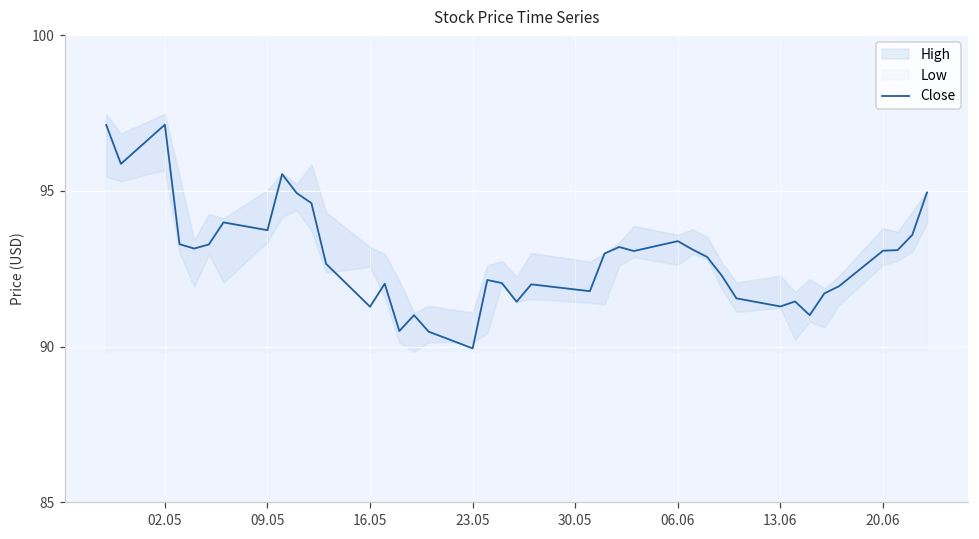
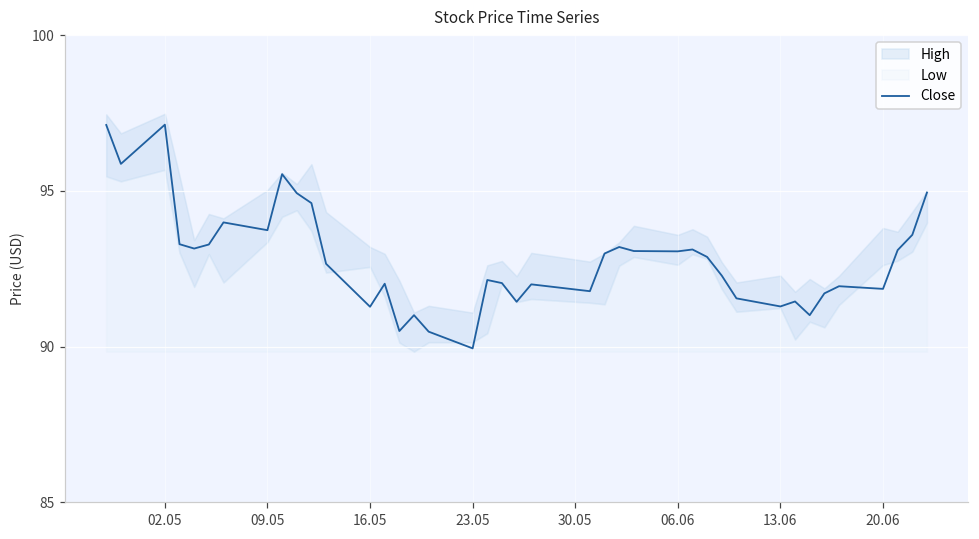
Close, 06.06: 93.4 -> 93.1
Close, 20.06: 93.1 -> 91.9
